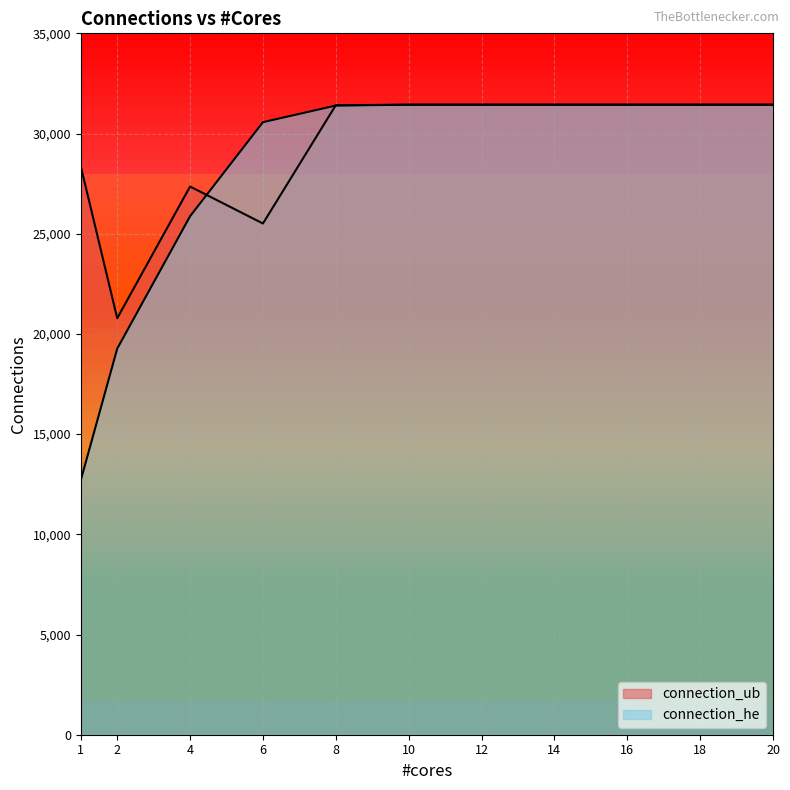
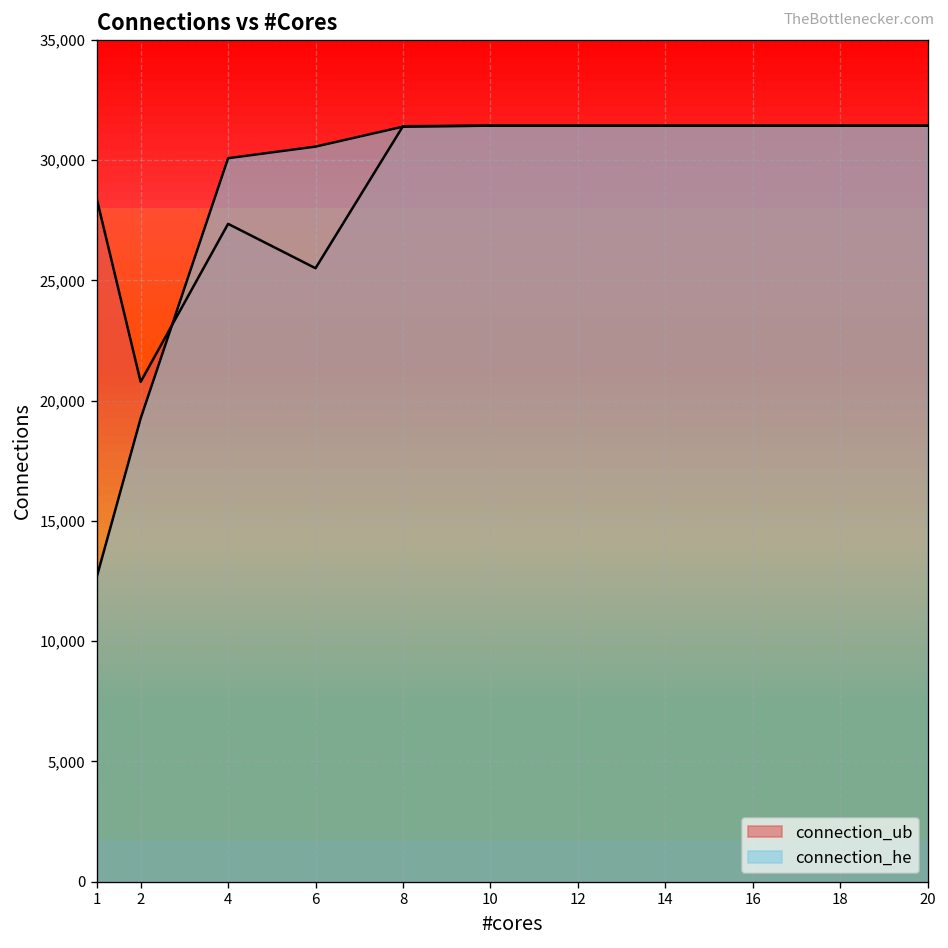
connection_he, 4: 25,900 -> 30,100
